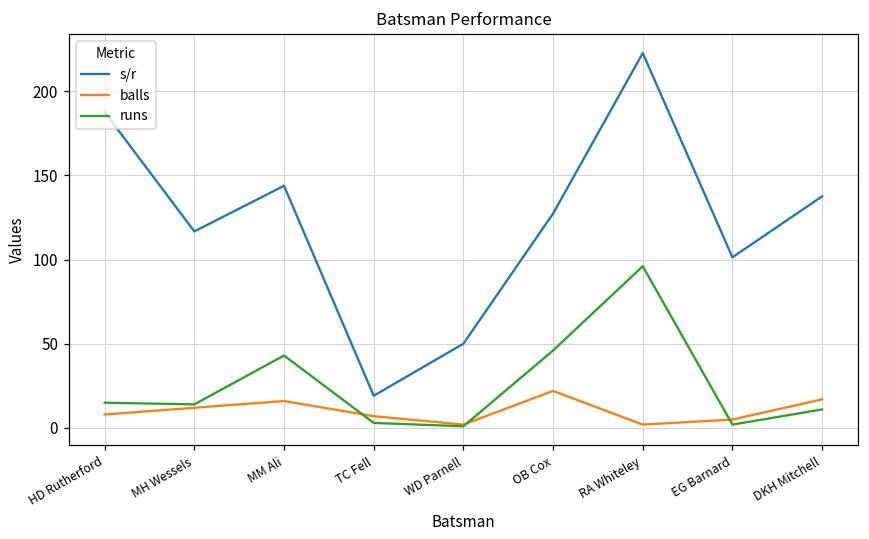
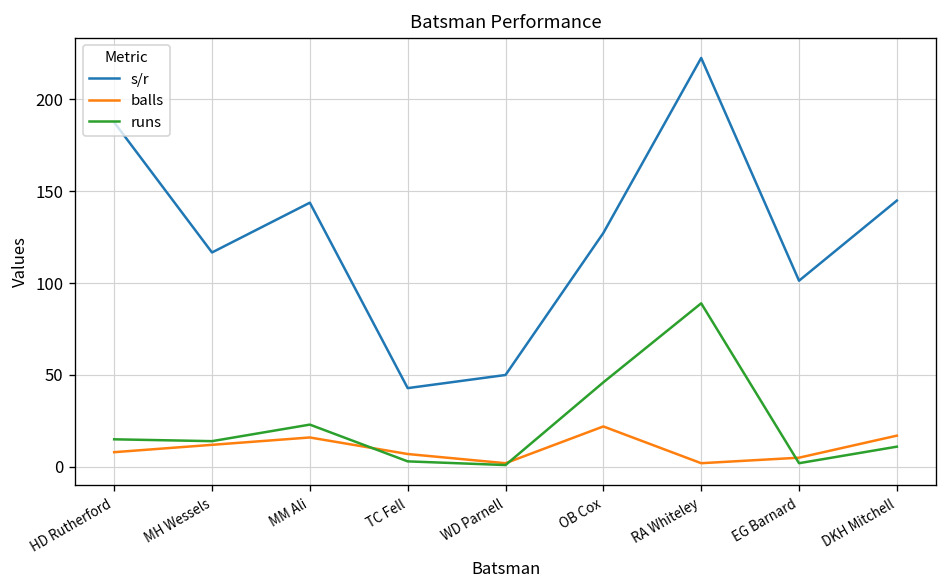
runs, MM Ali: 43 -> 23
s/r, TC Fell: 19 -> 43
runs, RA Whiteley: 96 -> 89
s/r, DKH Mitchell: 138 -> 145
